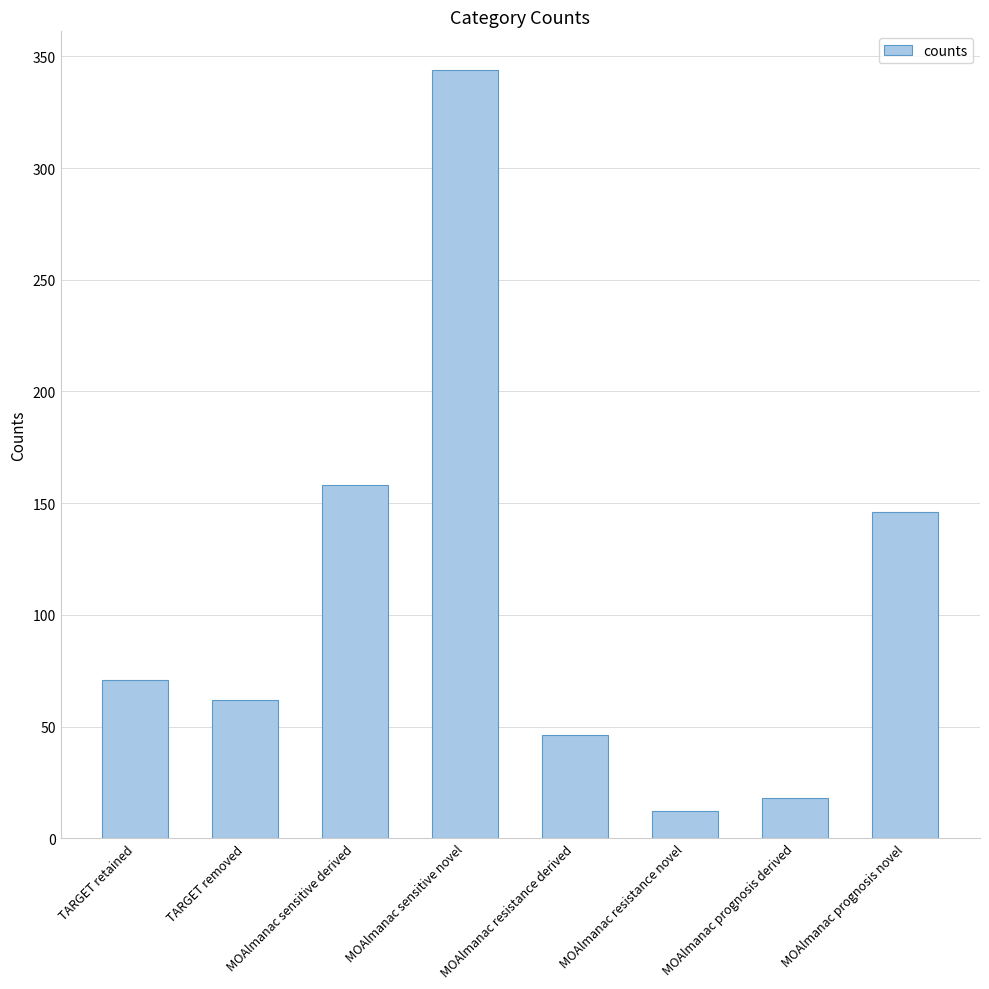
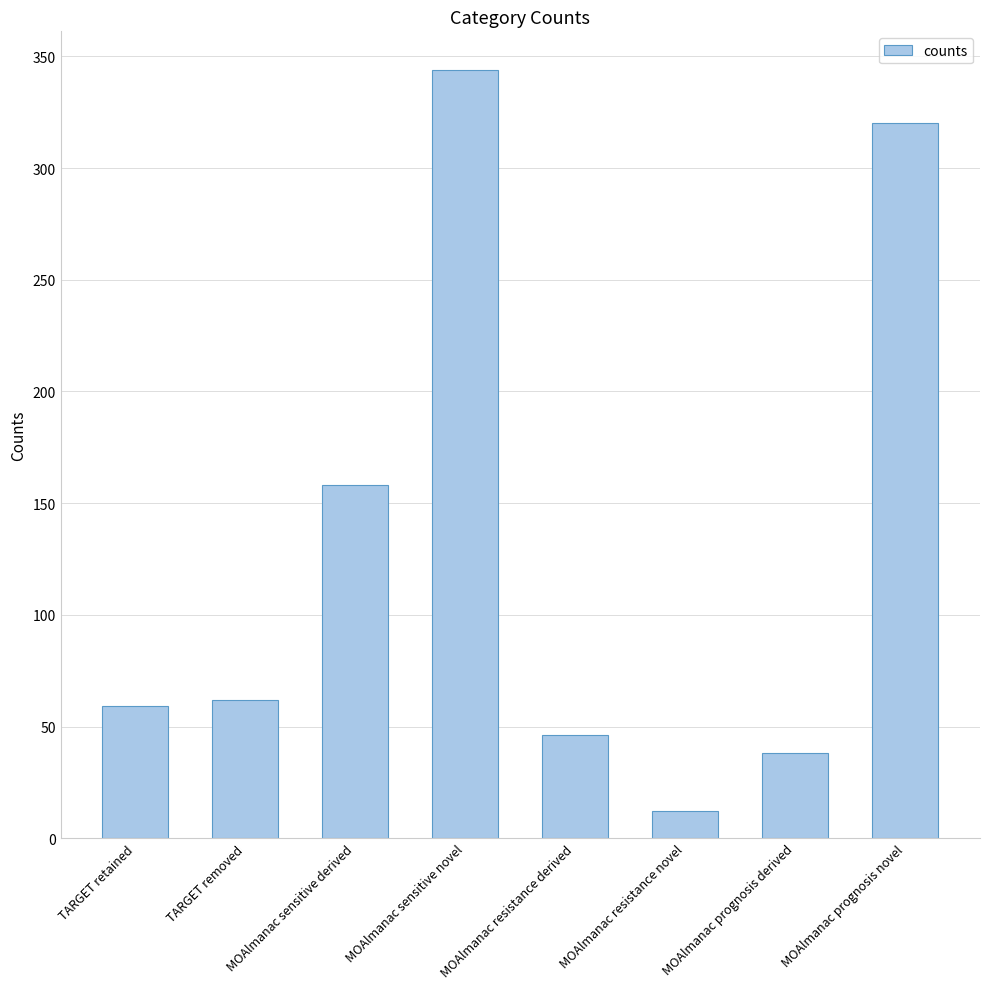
TARGET retained: 71 -> 59
MOAlmanac prognosis derived: 18 -> 38
MOAlmanac prognosis novel: 146 -> 320
